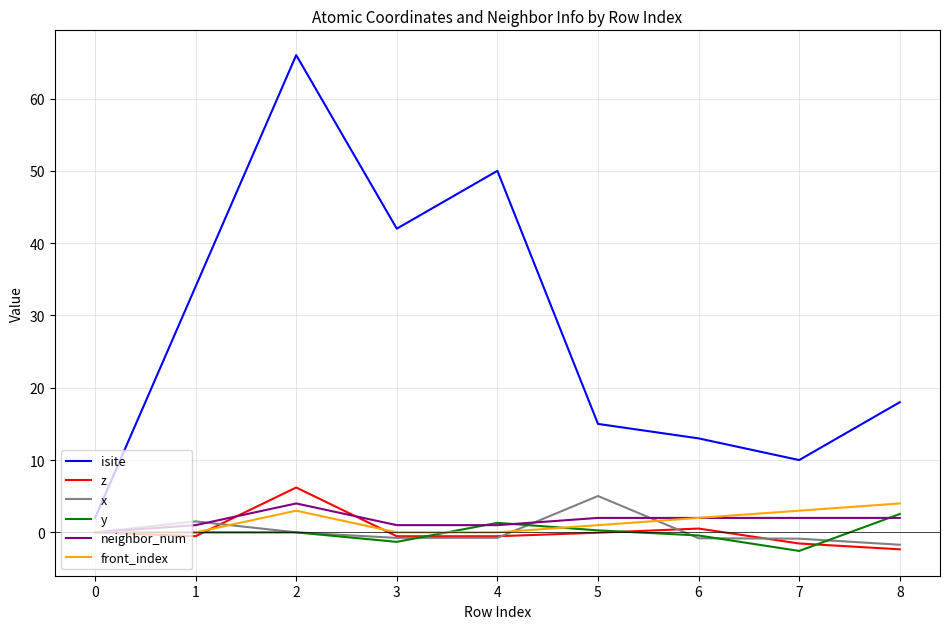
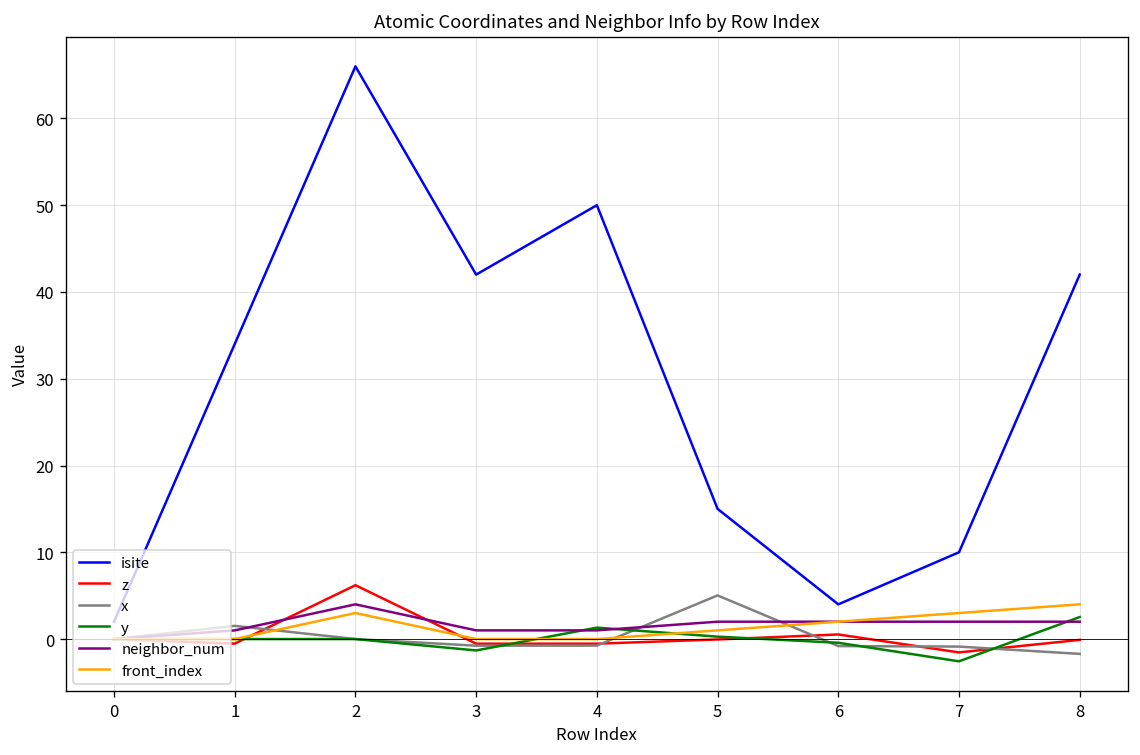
isite, 6: 13 -> 4
isite, 8: 18 -> 42
z, 8: -2 -> 0
